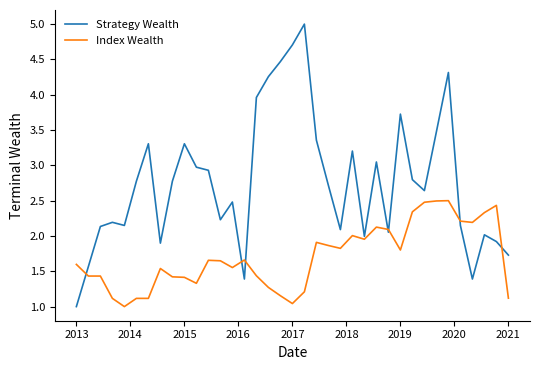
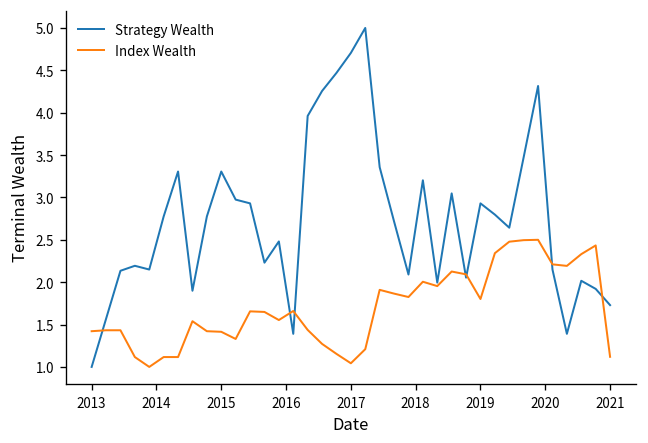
Index Wealth, 2013: 1.6 -> 1.4
Strategy Wealth, 2019: 3.7 -> 2.9
